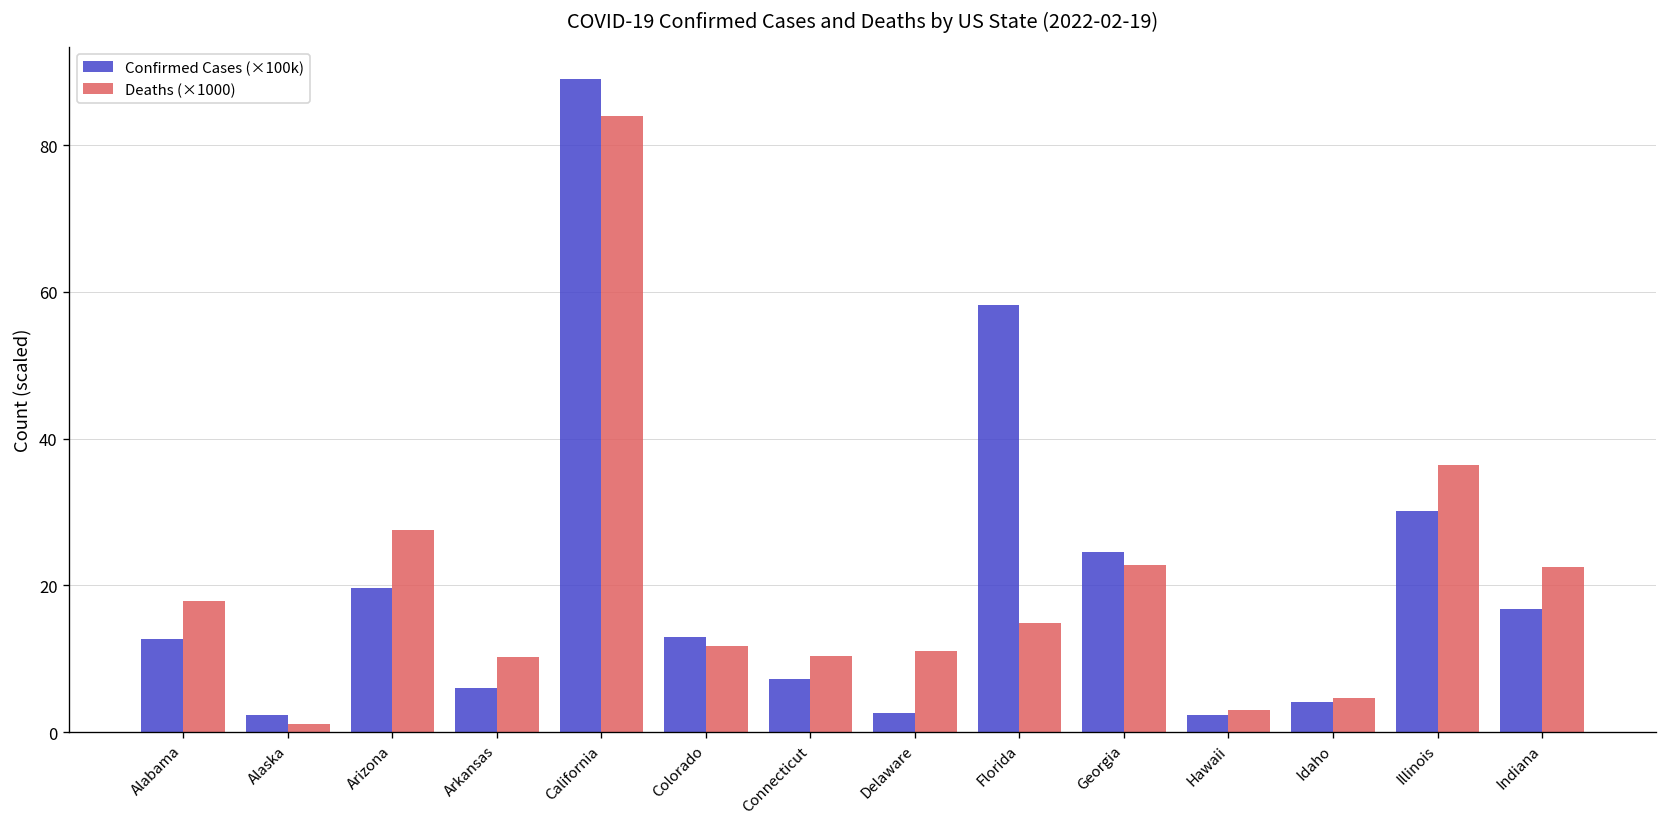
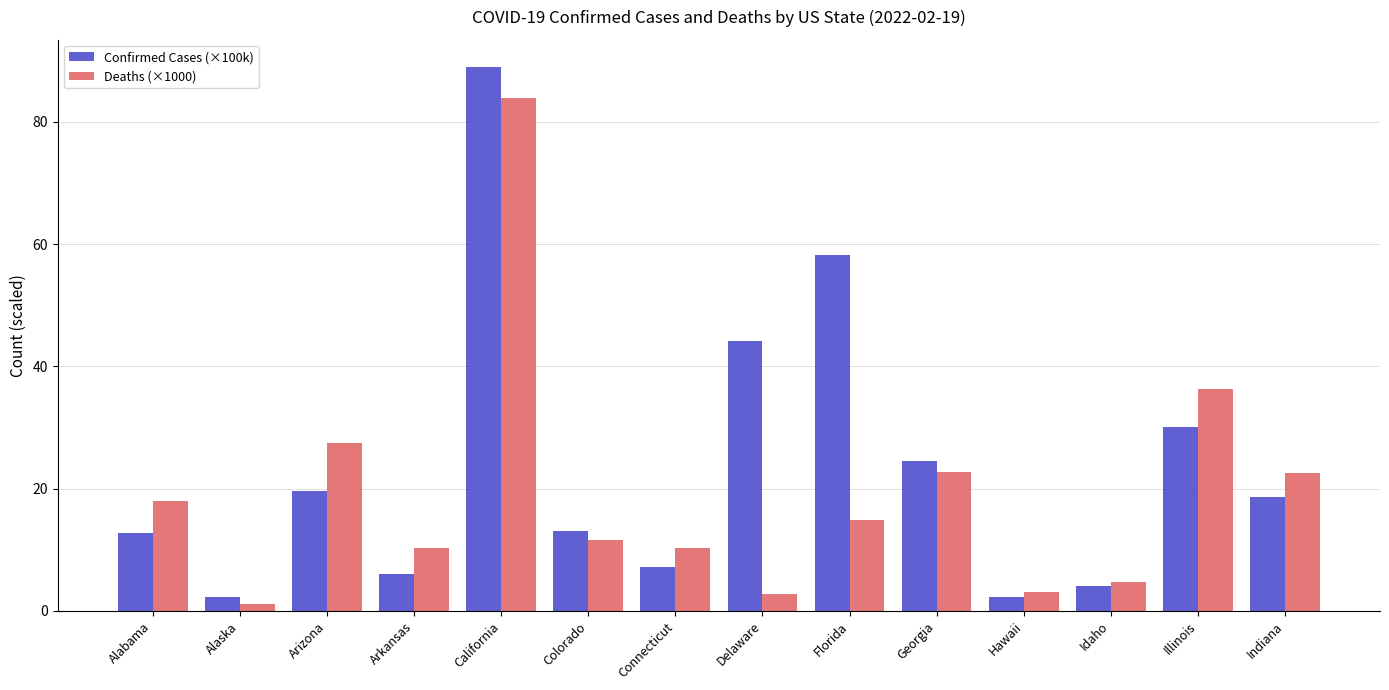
Confirmed Cases (×100k), Delaware: 3 -> 44
Deaths (×1000), Delaware: 11 -> 3
Confirmed Cases (×100k), Indiana: 17 -> 19
